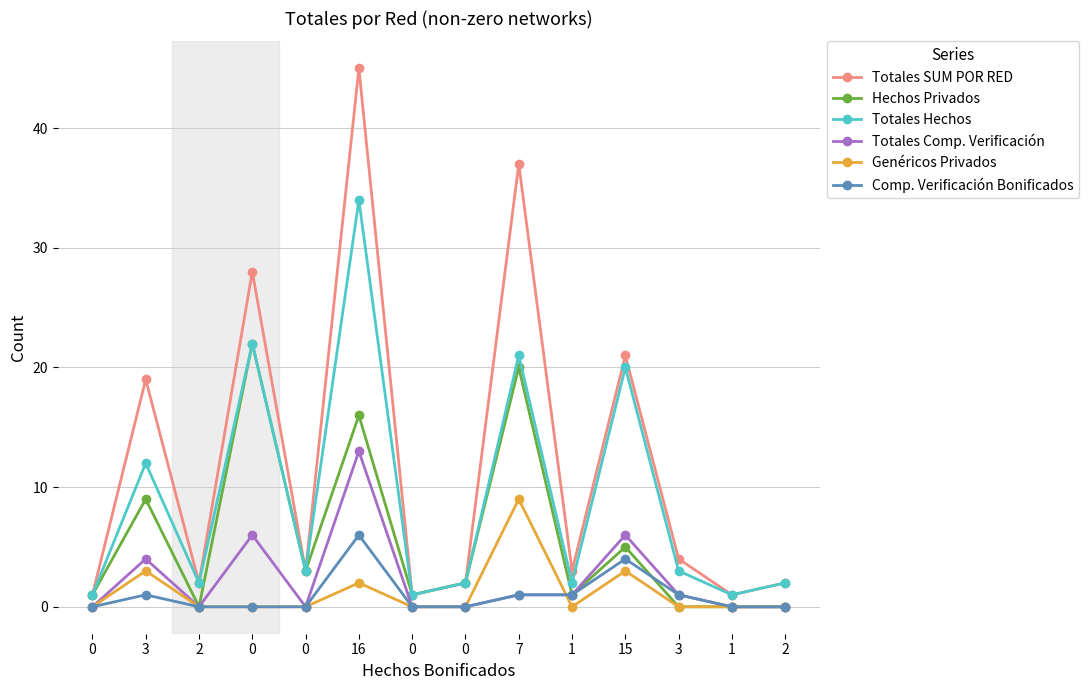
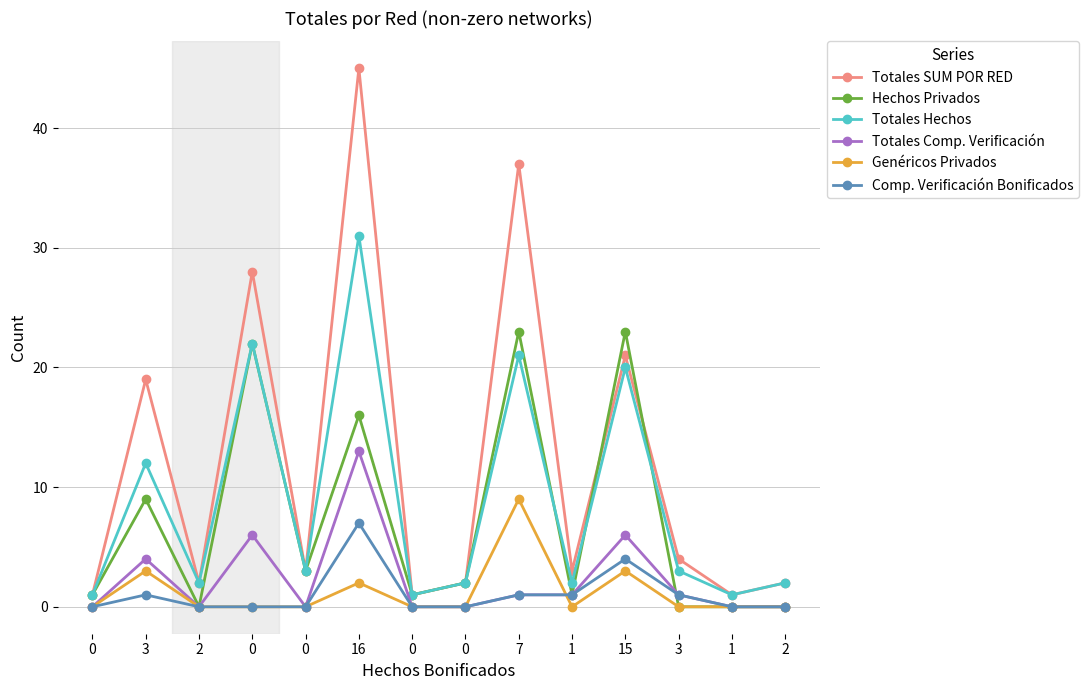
Totales Hechos, 16: 34 -> 31
Comp. Verificación Bonificados, 16: 6 -> 7
Hechos Privados, 7: 20 -> 23
Hechos Privados, 15: 5 -> 23
